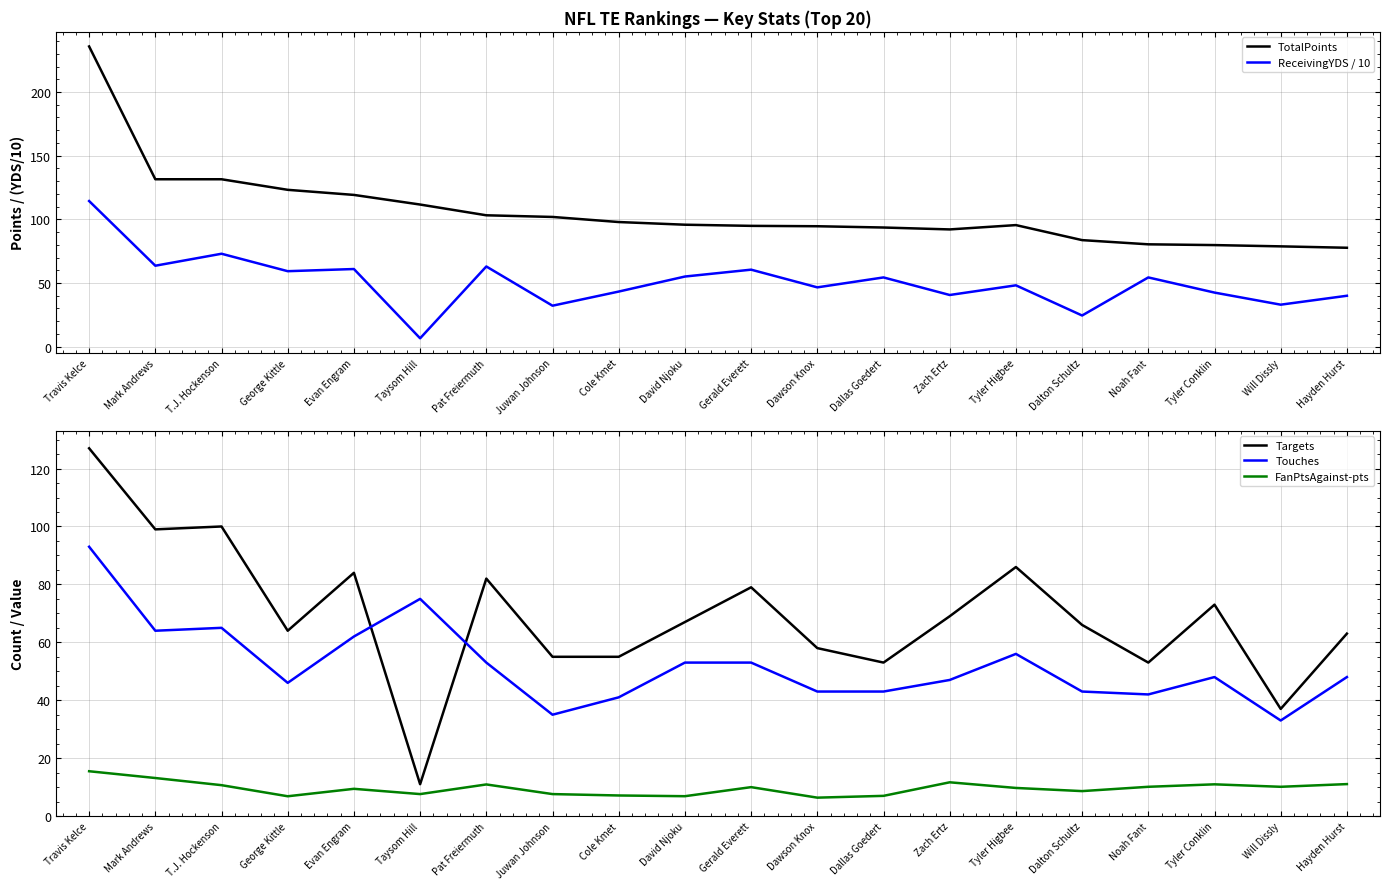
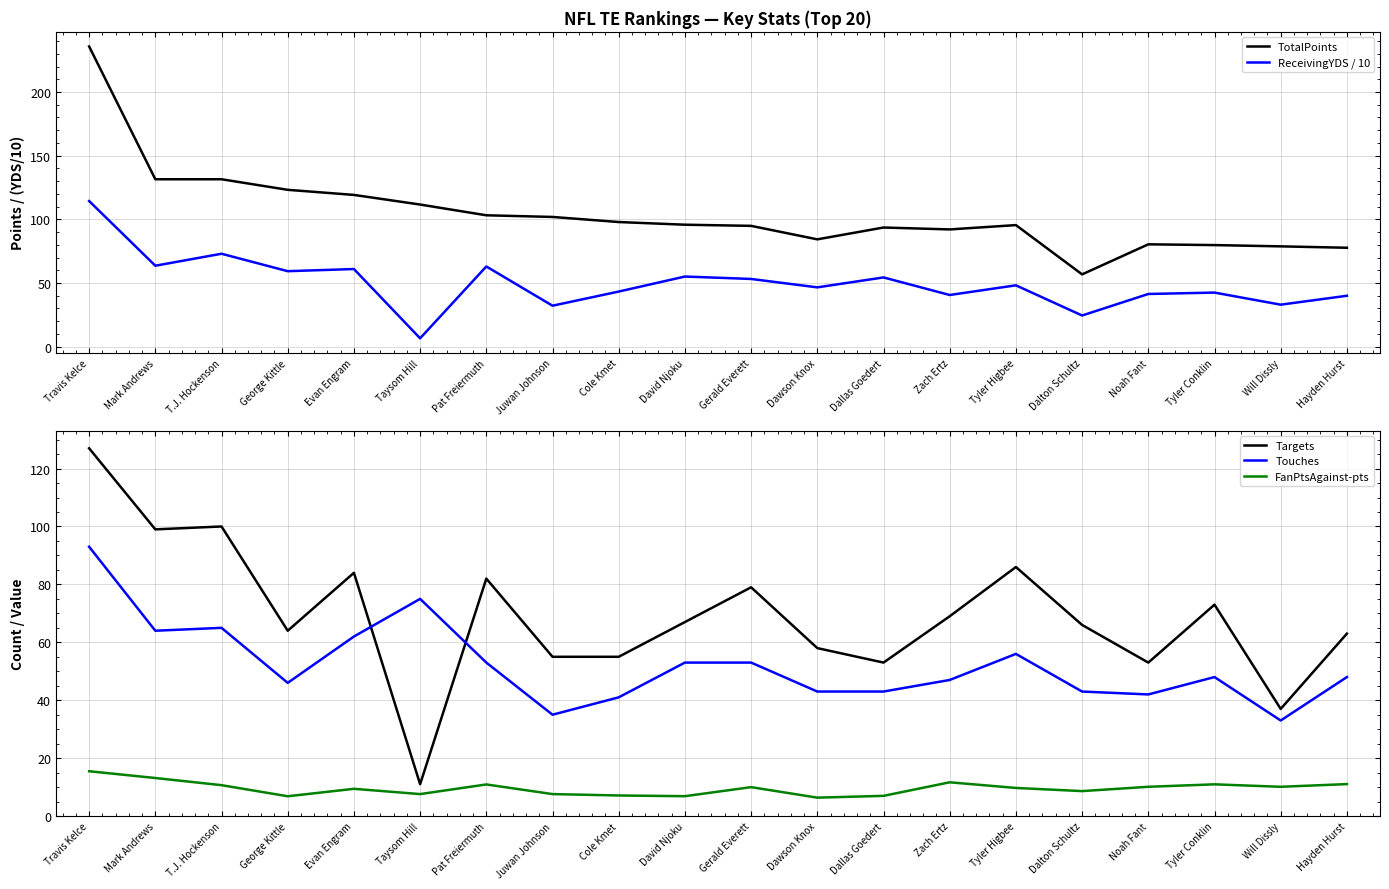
NFL TE Rankings — Key Stats (Top 20), ReceivingYDS / 10, Gerald Everett: 61 -> 53
NFL TE Rankings — Key Stats (Top 20), TotalPoints, Dawson Knox: 95 -> 84
NFL TE Rankings — Key Stats (Top 20), TotalPoints, Dalton Schultz: 84 -> 57
NFL TE Rankings — Key Stats (Top 20), ReceivingYDS / 10, Noah Fant: 54 -> 41
